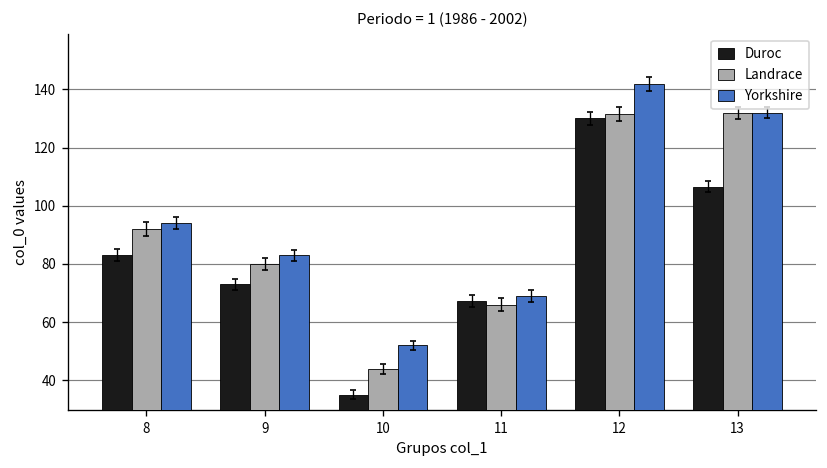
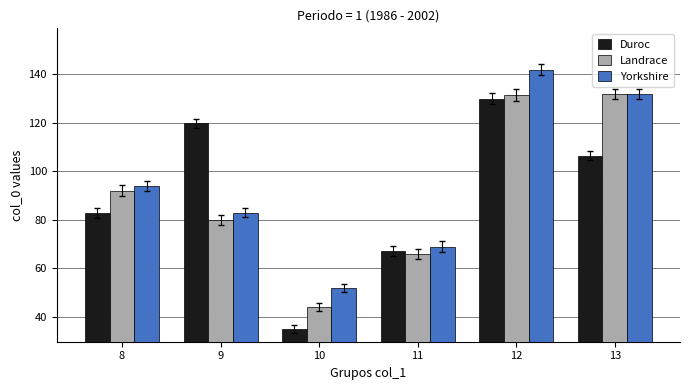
Duroc, 9: 73 -> 120
